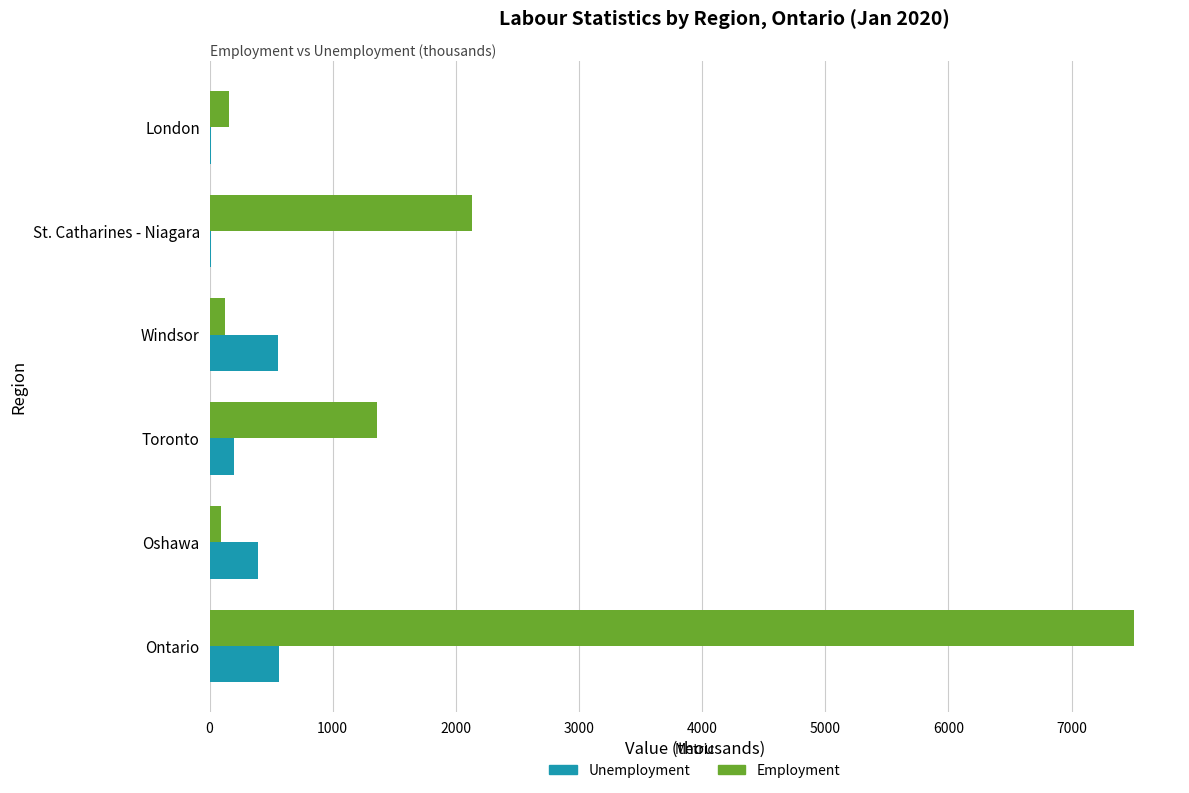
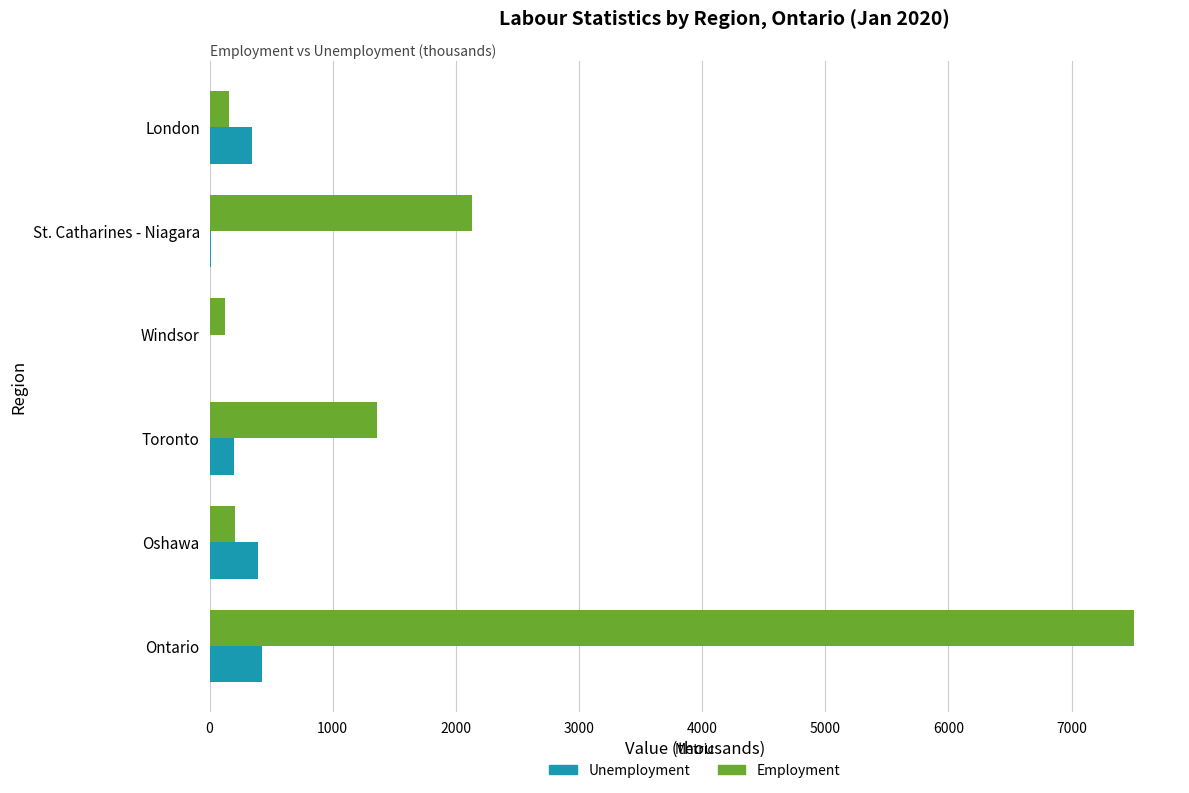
Unemployment, London: 10 -> 340
Unemployment, Windsor: 560 -> 10
Employment, Oshawa: 90 -> 210
Unemployment, Ontario: 560 -> 420
